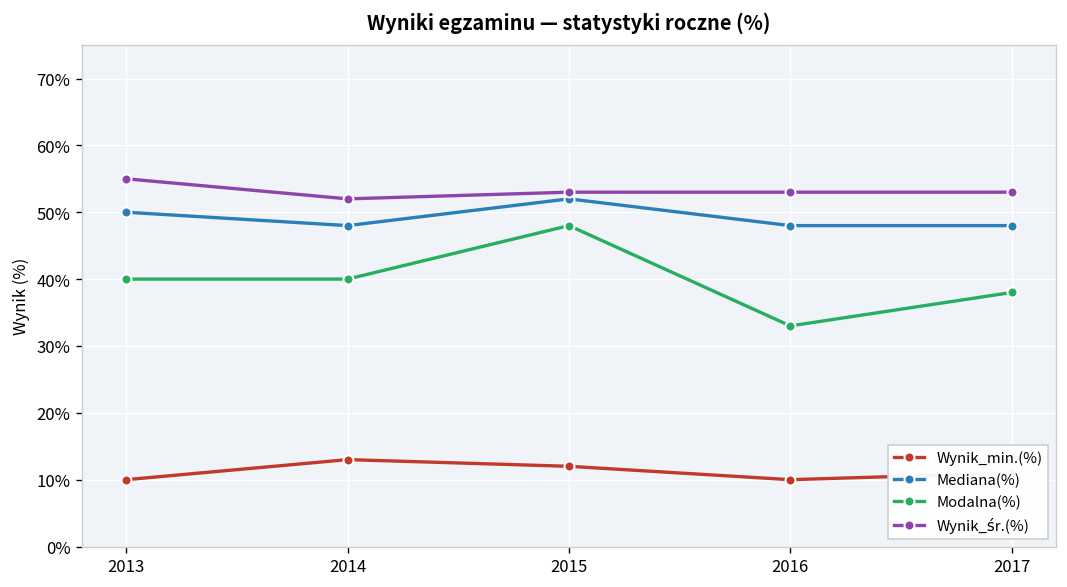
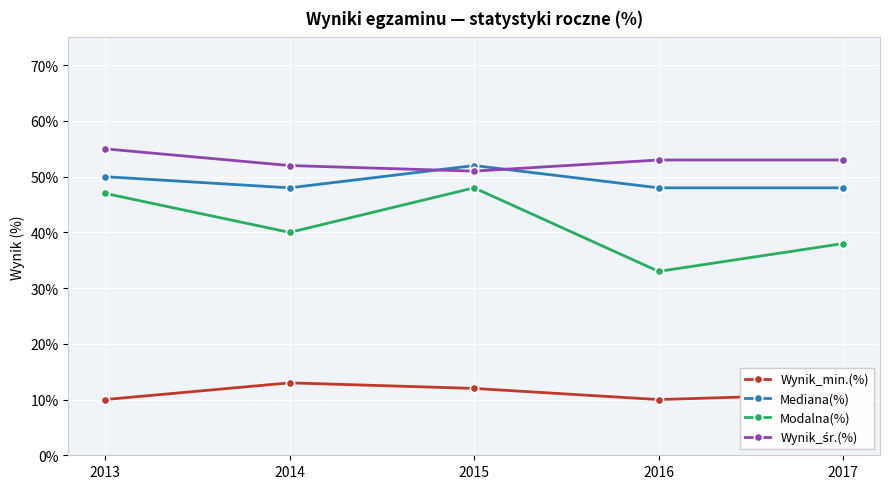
Modalna(%), 2013: 40% -> 47%
Wynik_śr.(%), 2015: 53% -> 51%
